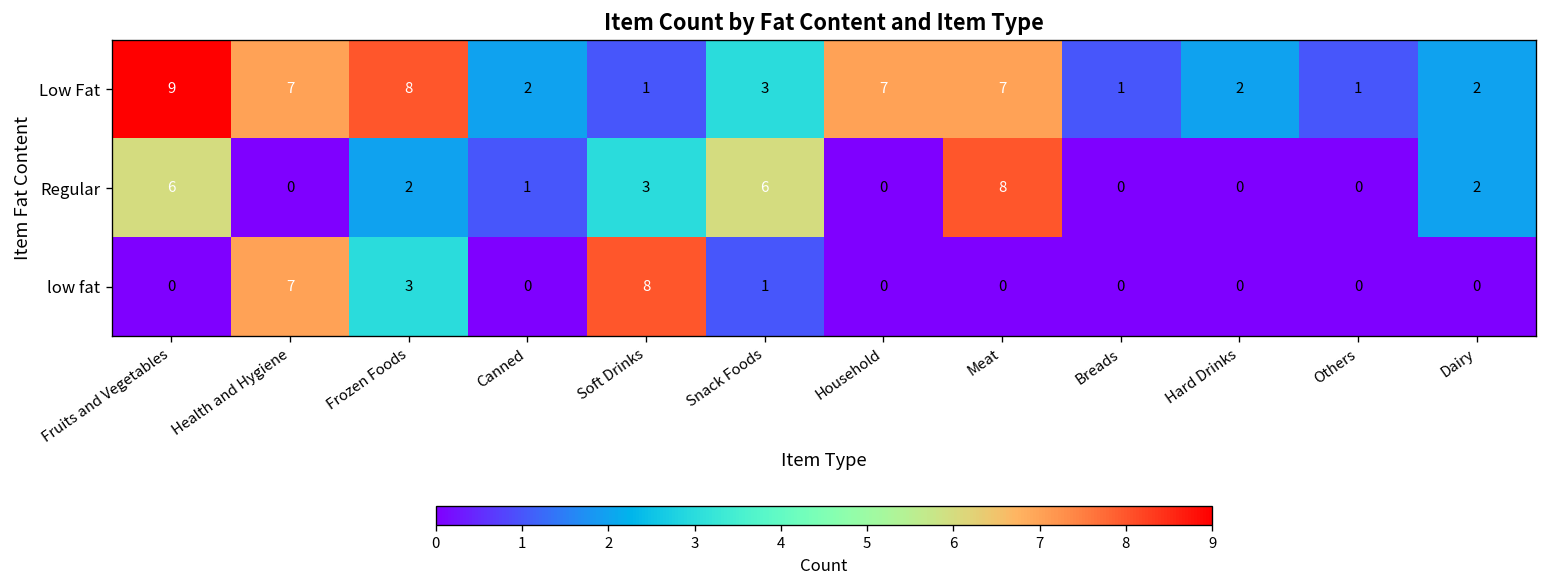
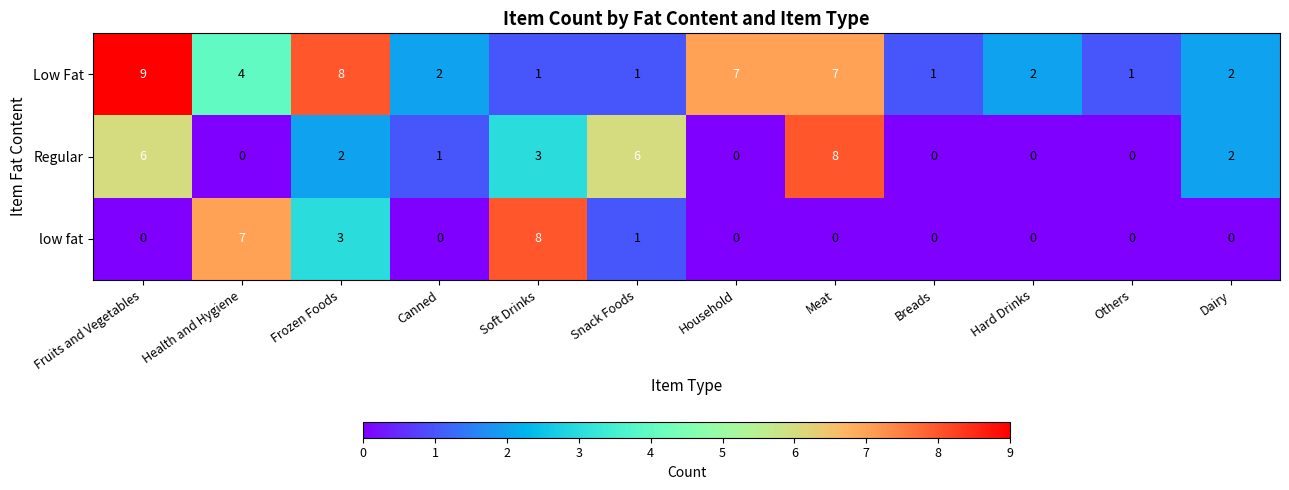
Low Fat, Health and Hygiene: 7 -> 4
Low Fat, Snack Foods: 3 -> 1
